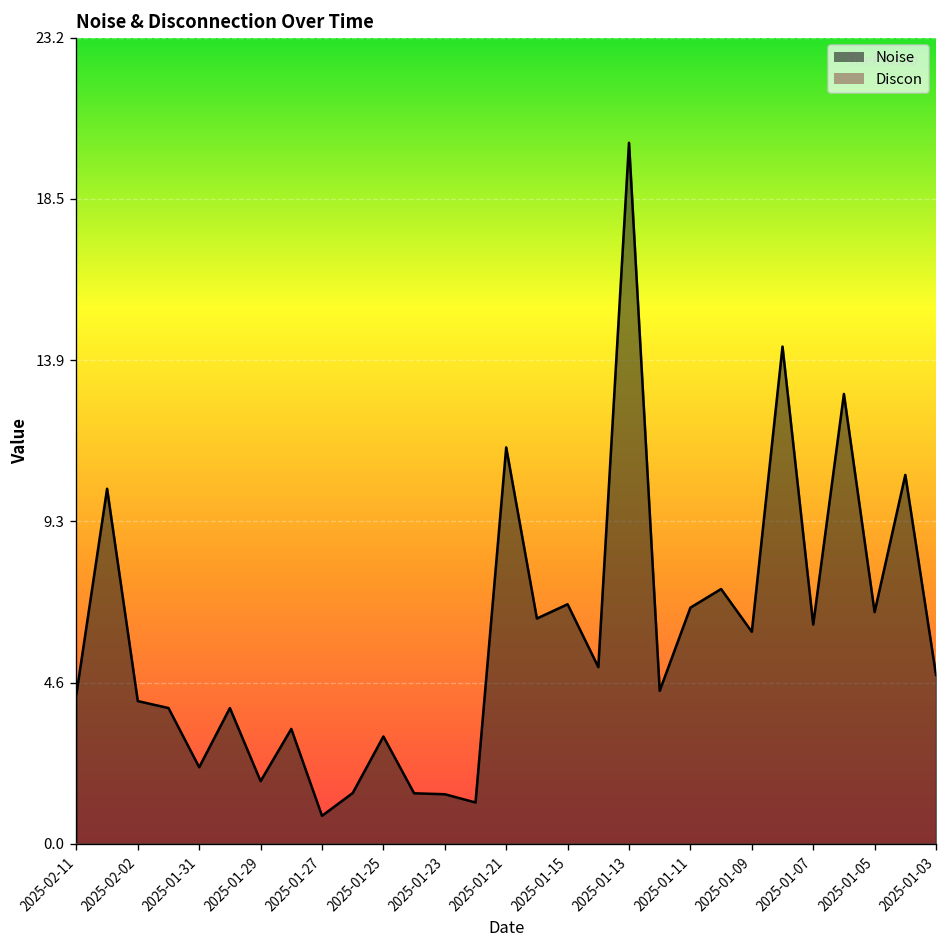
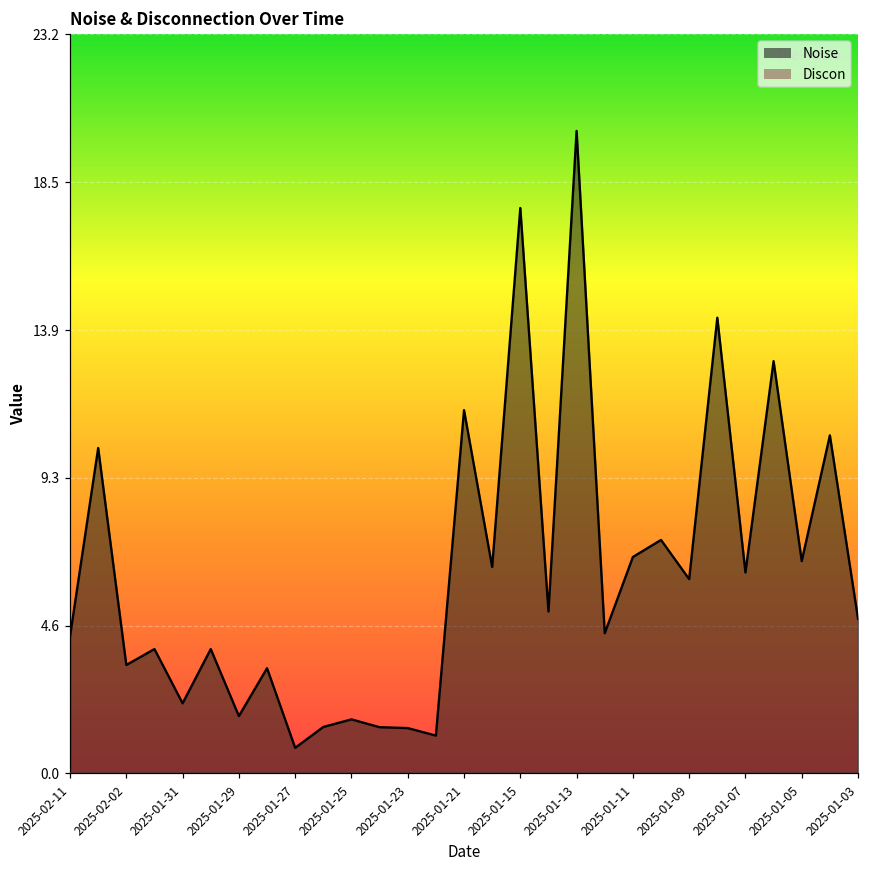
Noise, 2025-02-02: 4.1 -> 3.4
Noise, 2025-01-25: 3.1 -> 1.7
Noise, 2025-01-15: 6.9 -> 17.7
